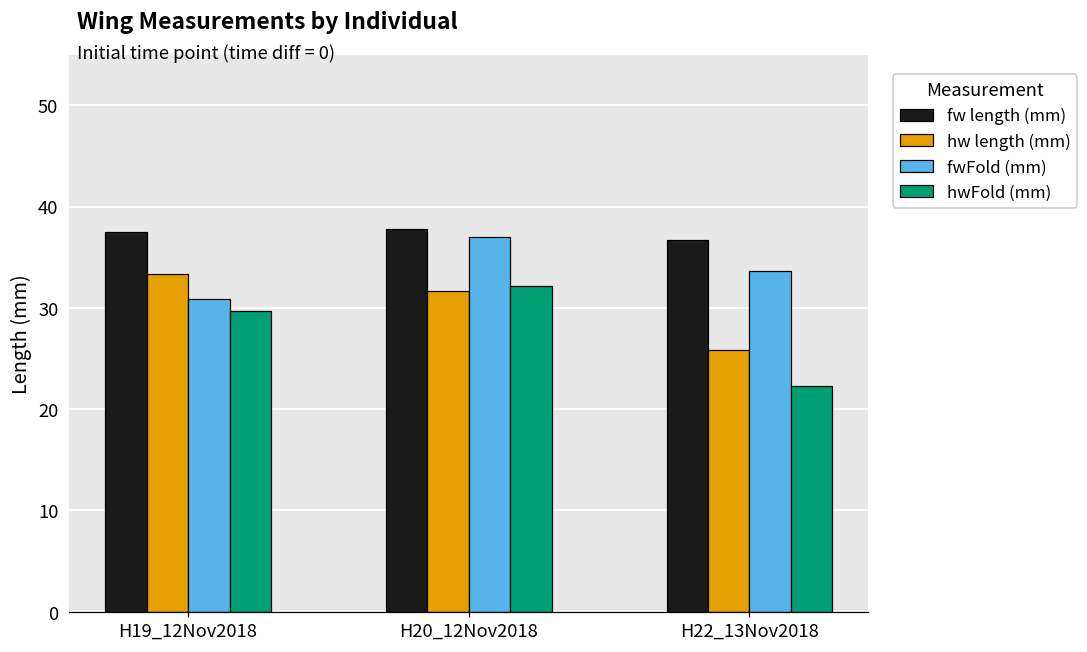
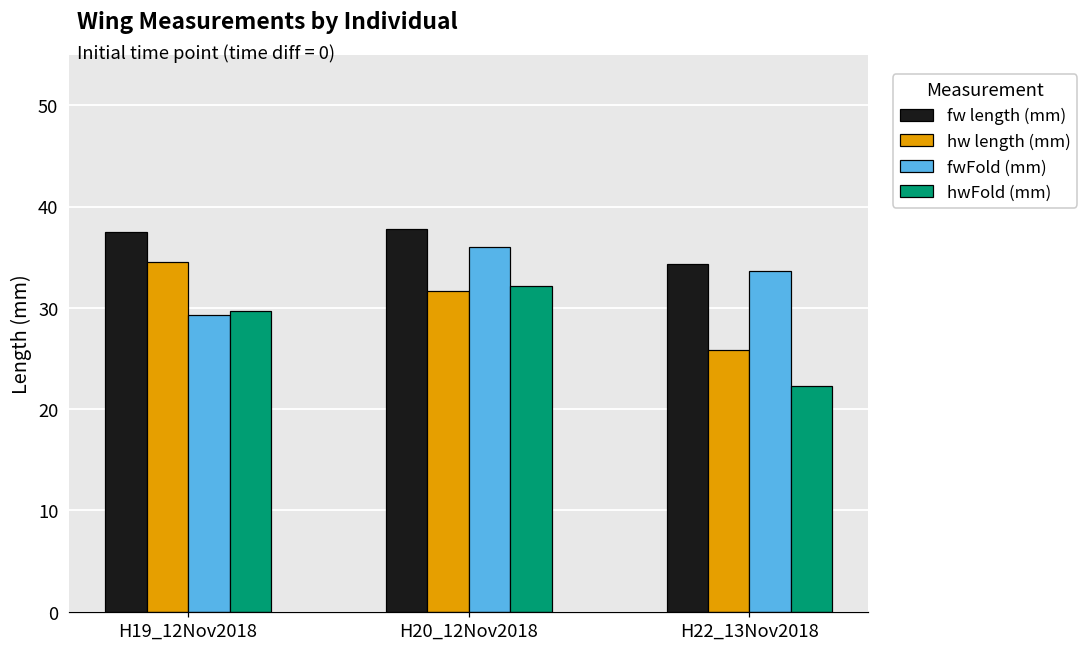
hw length (mm), H19_12Nov2018: 33 -> 35
fwFold (mm), H19_12Nov2018: 31 -> 29
fwFold (mm), H20_12Nov2018: 37 -> 36
fw length (mm), H22_13Nov2018: 37 -> 34
